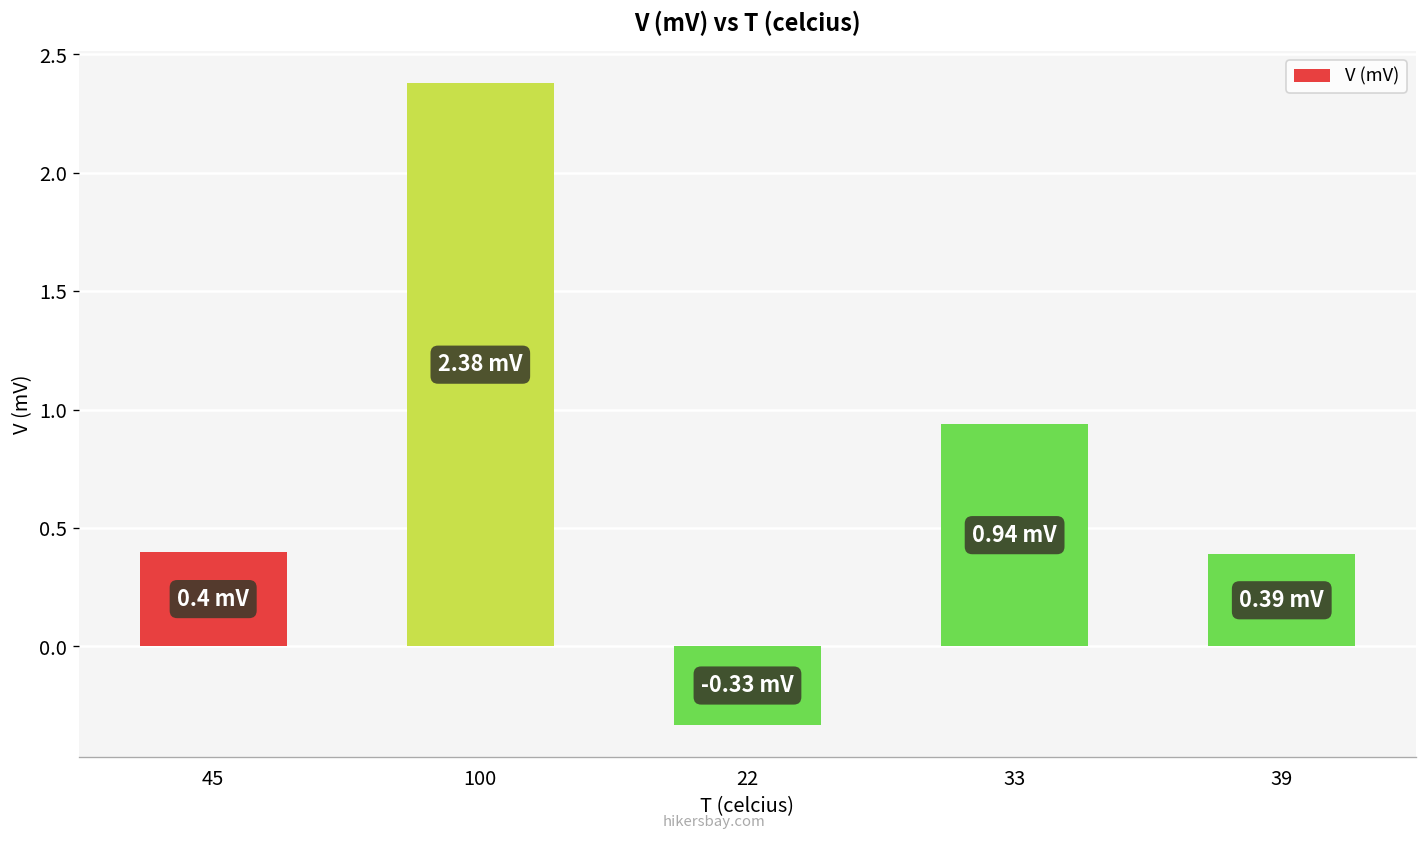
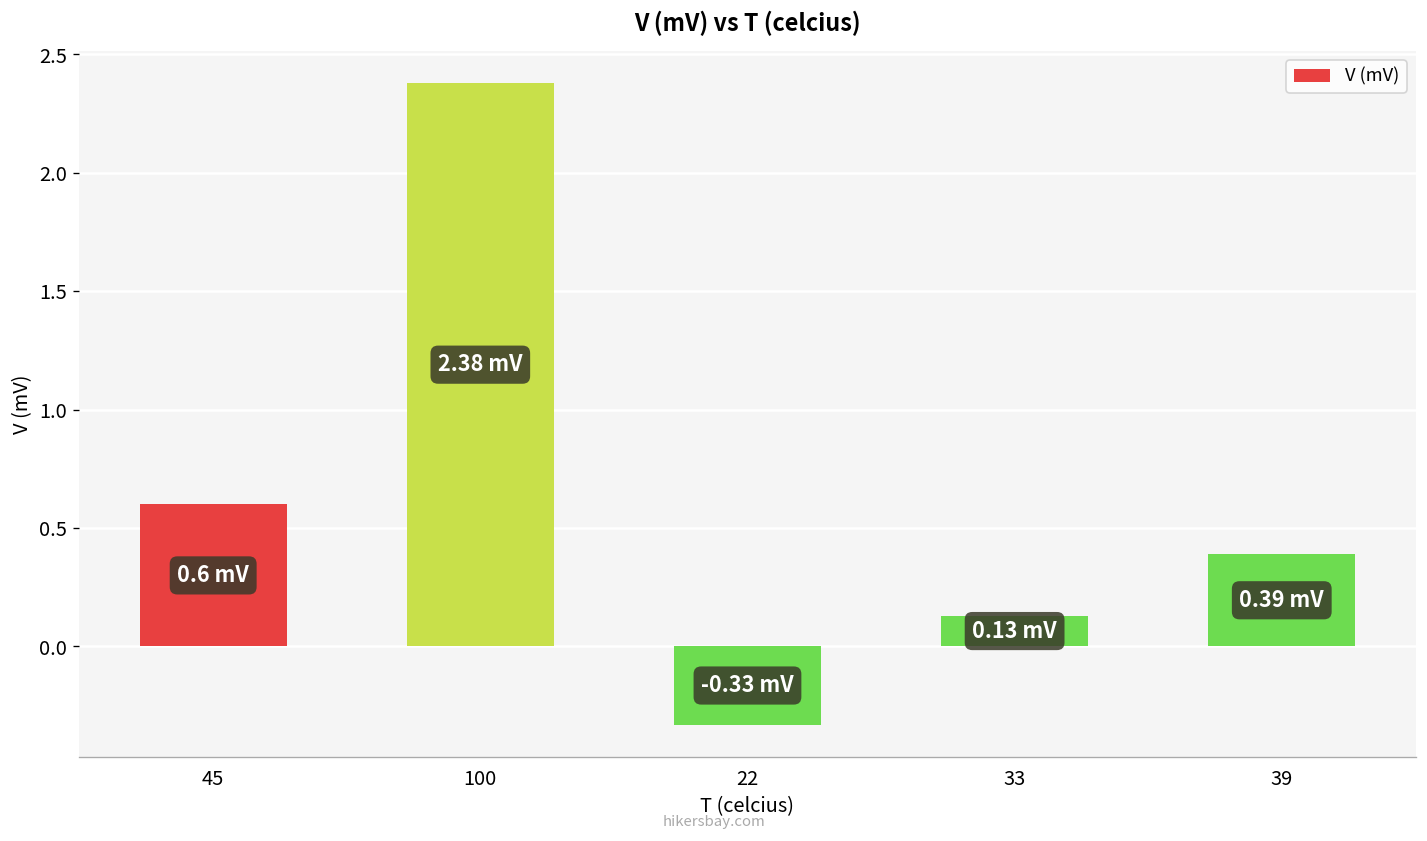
45: 0.4 -> 0.6
33: 0.94 -> 0.13
